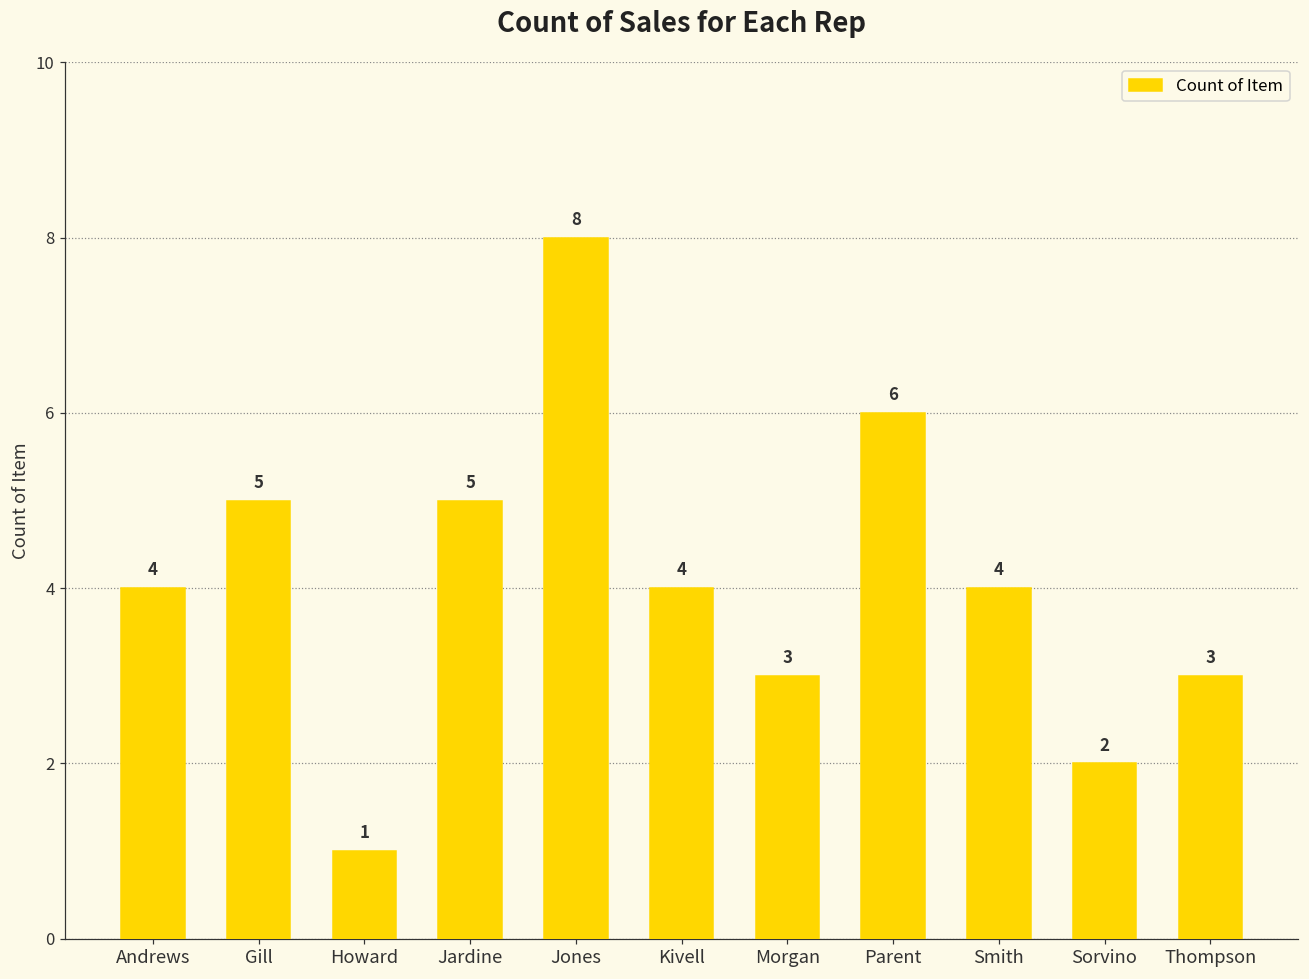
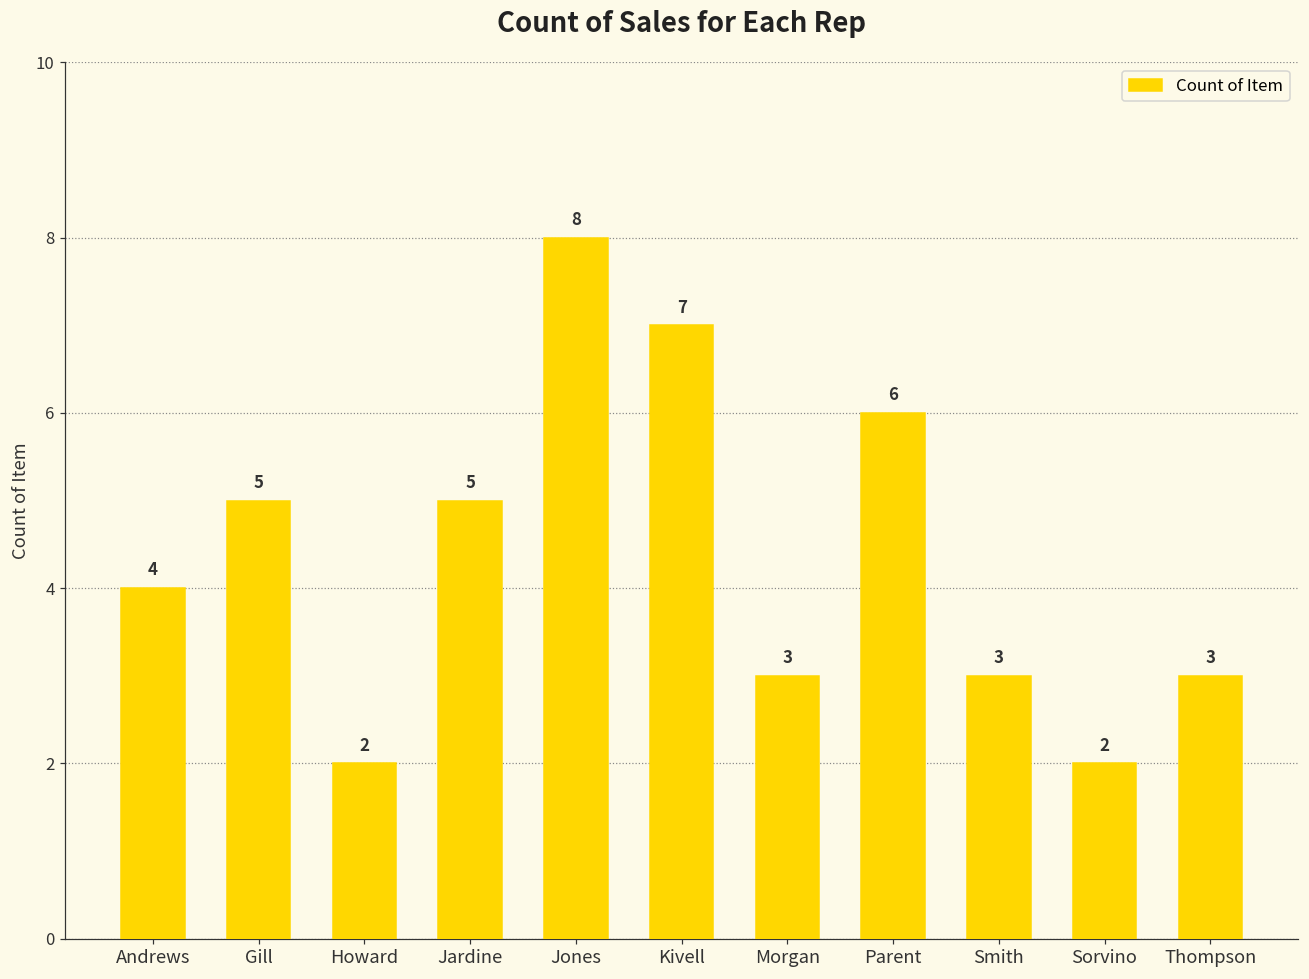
Howard: 1 -> 2
Kivell: 4 -> 7
Smith: 4 -> 3
